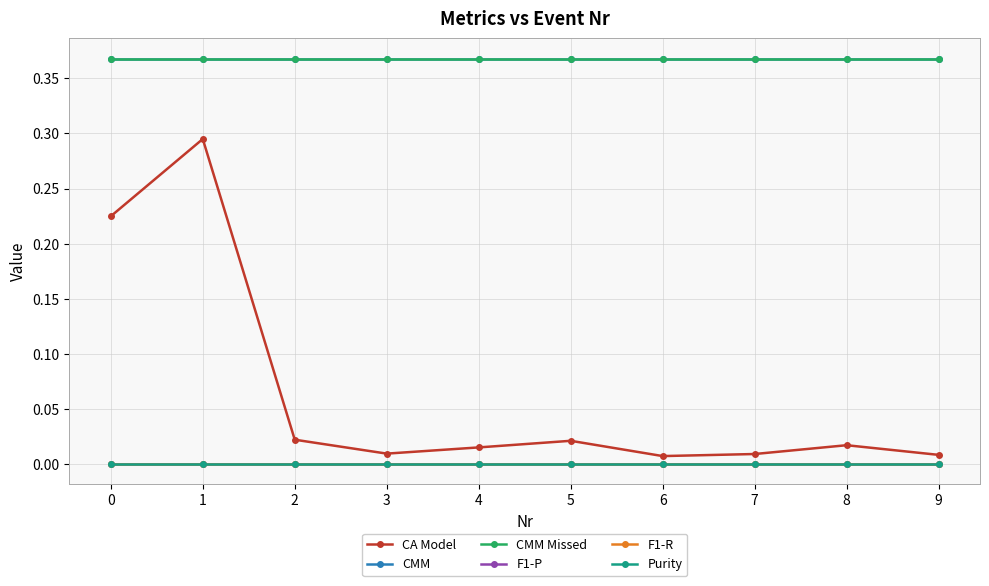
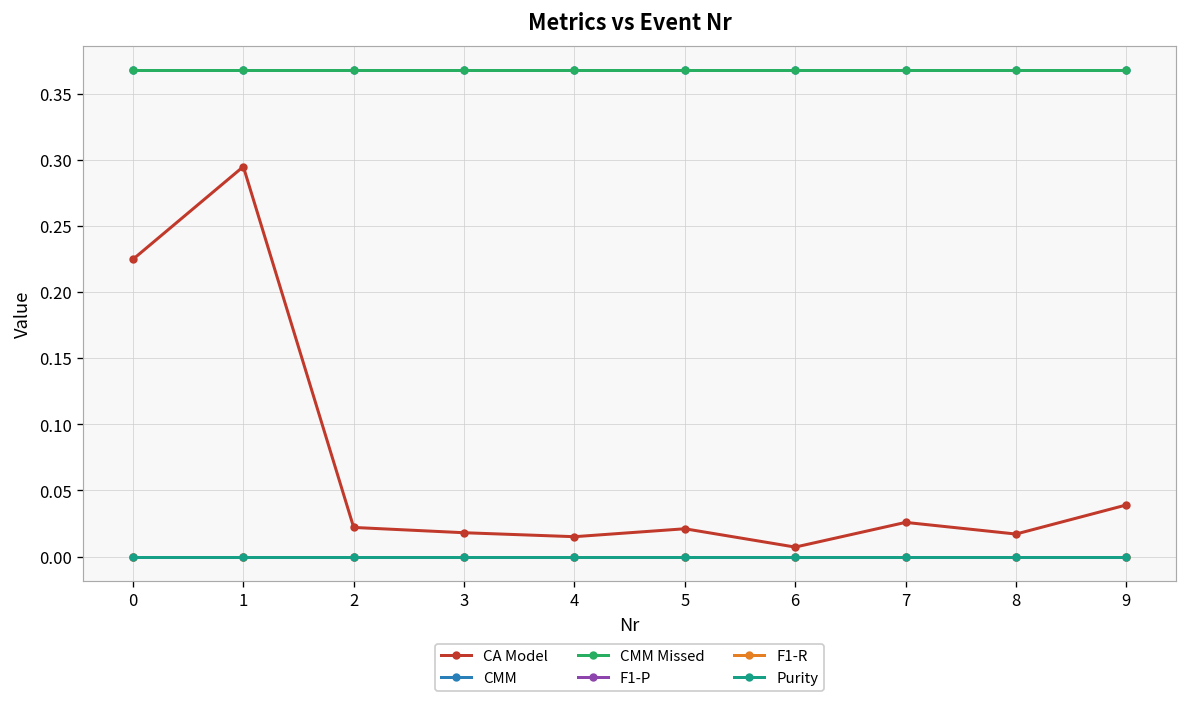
CA Model, 3: 0.009 -> 0.018
CA Model, 7: 0.009 -> 0.026
CA Model, 9: 0.008 -> 0.039
